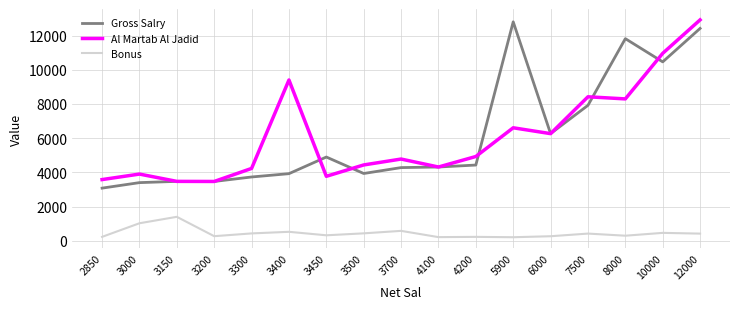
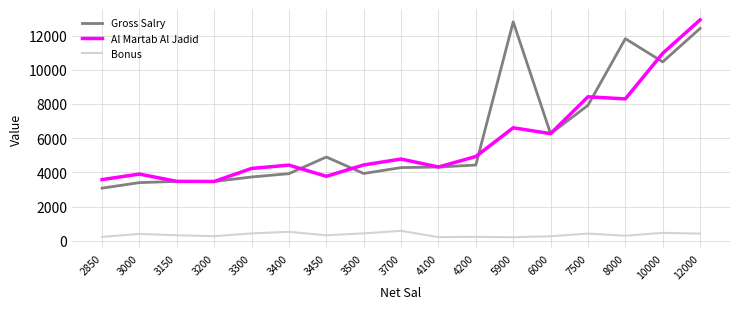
Bonus, 3000: 1000 -> 400
Bonus, 3150: 1400 -> 300
Al Martab Al Jadid, 3400: 9400 -> 4400
